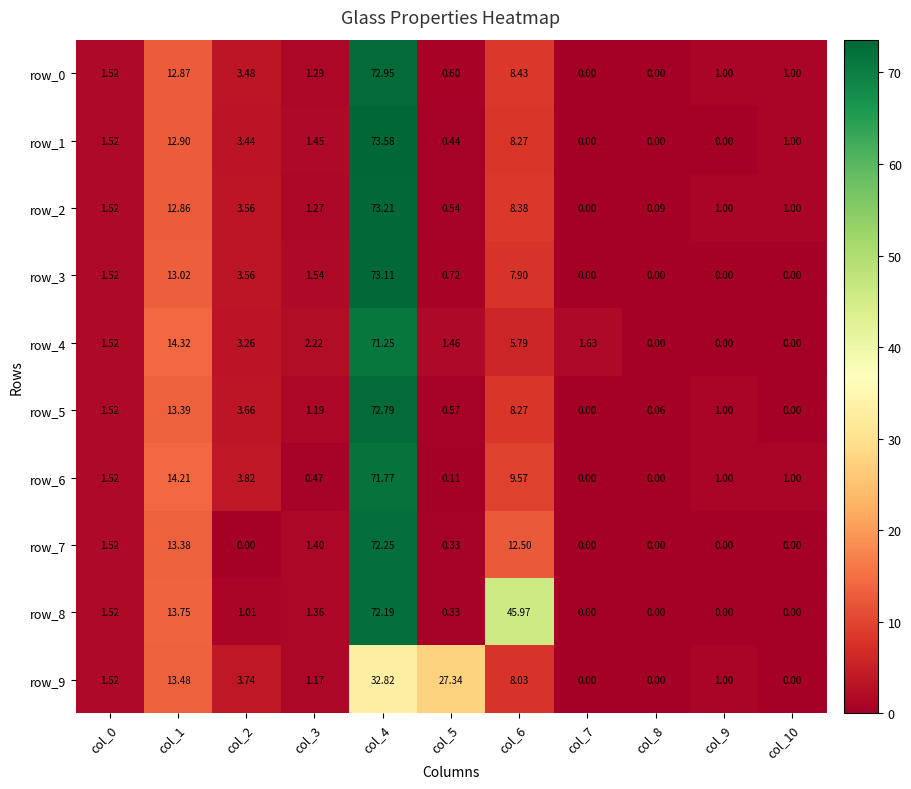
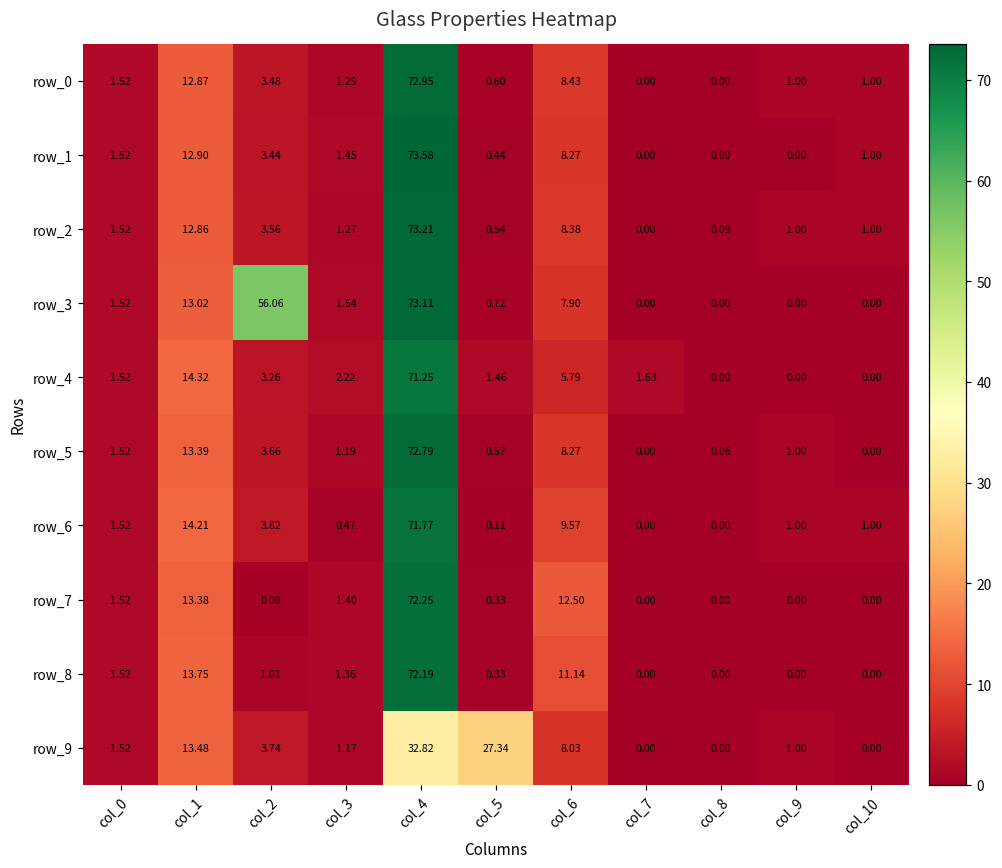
row_3, col_2: 3.56 -> 56.06
row_8, col_6: 45.97 -> 11.14
